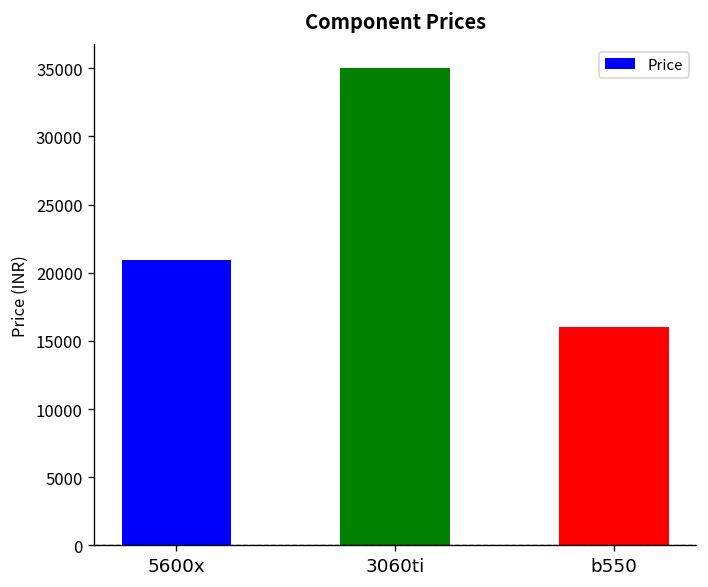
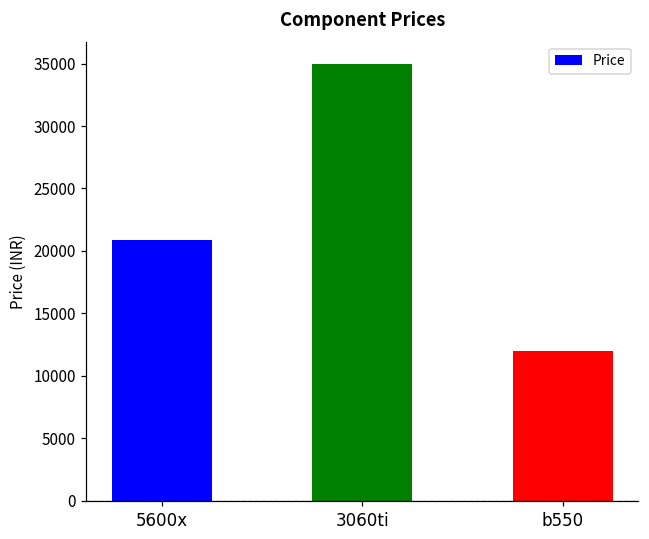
b550: 16000 -> 12000
